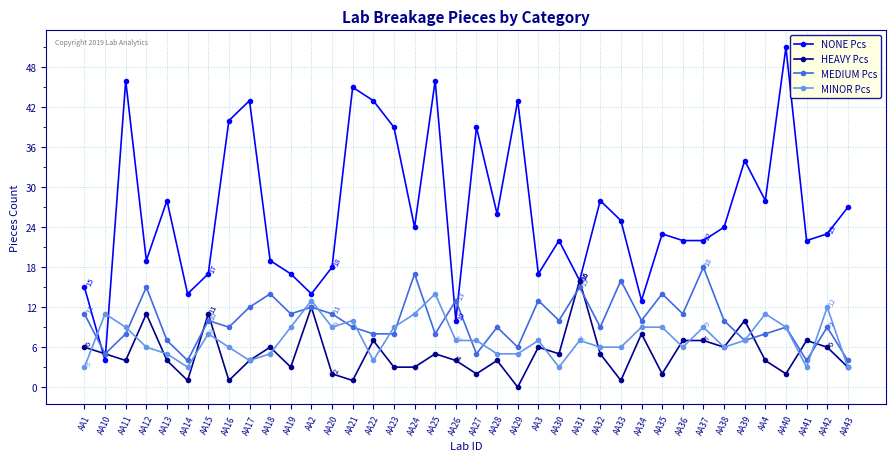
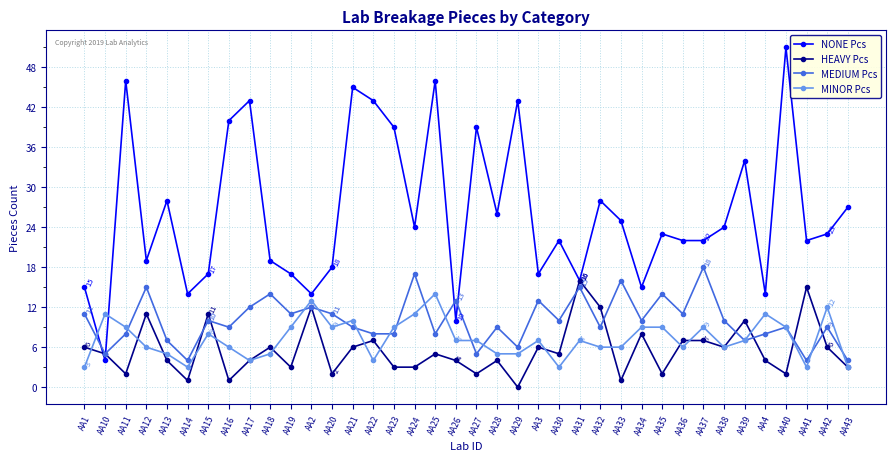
HEAVY Pcs, AA11: 4 -> 2
HEAVY Pcs, AA21: 1 -> 6
HEAVY Pcs, AA32: 5 -> 12
NONE Pcs, AA34: 13 -> 15
NONE Pcs, AA4: 28 -> 14
HEAVY Pcs, AA41: 7 -> 15
